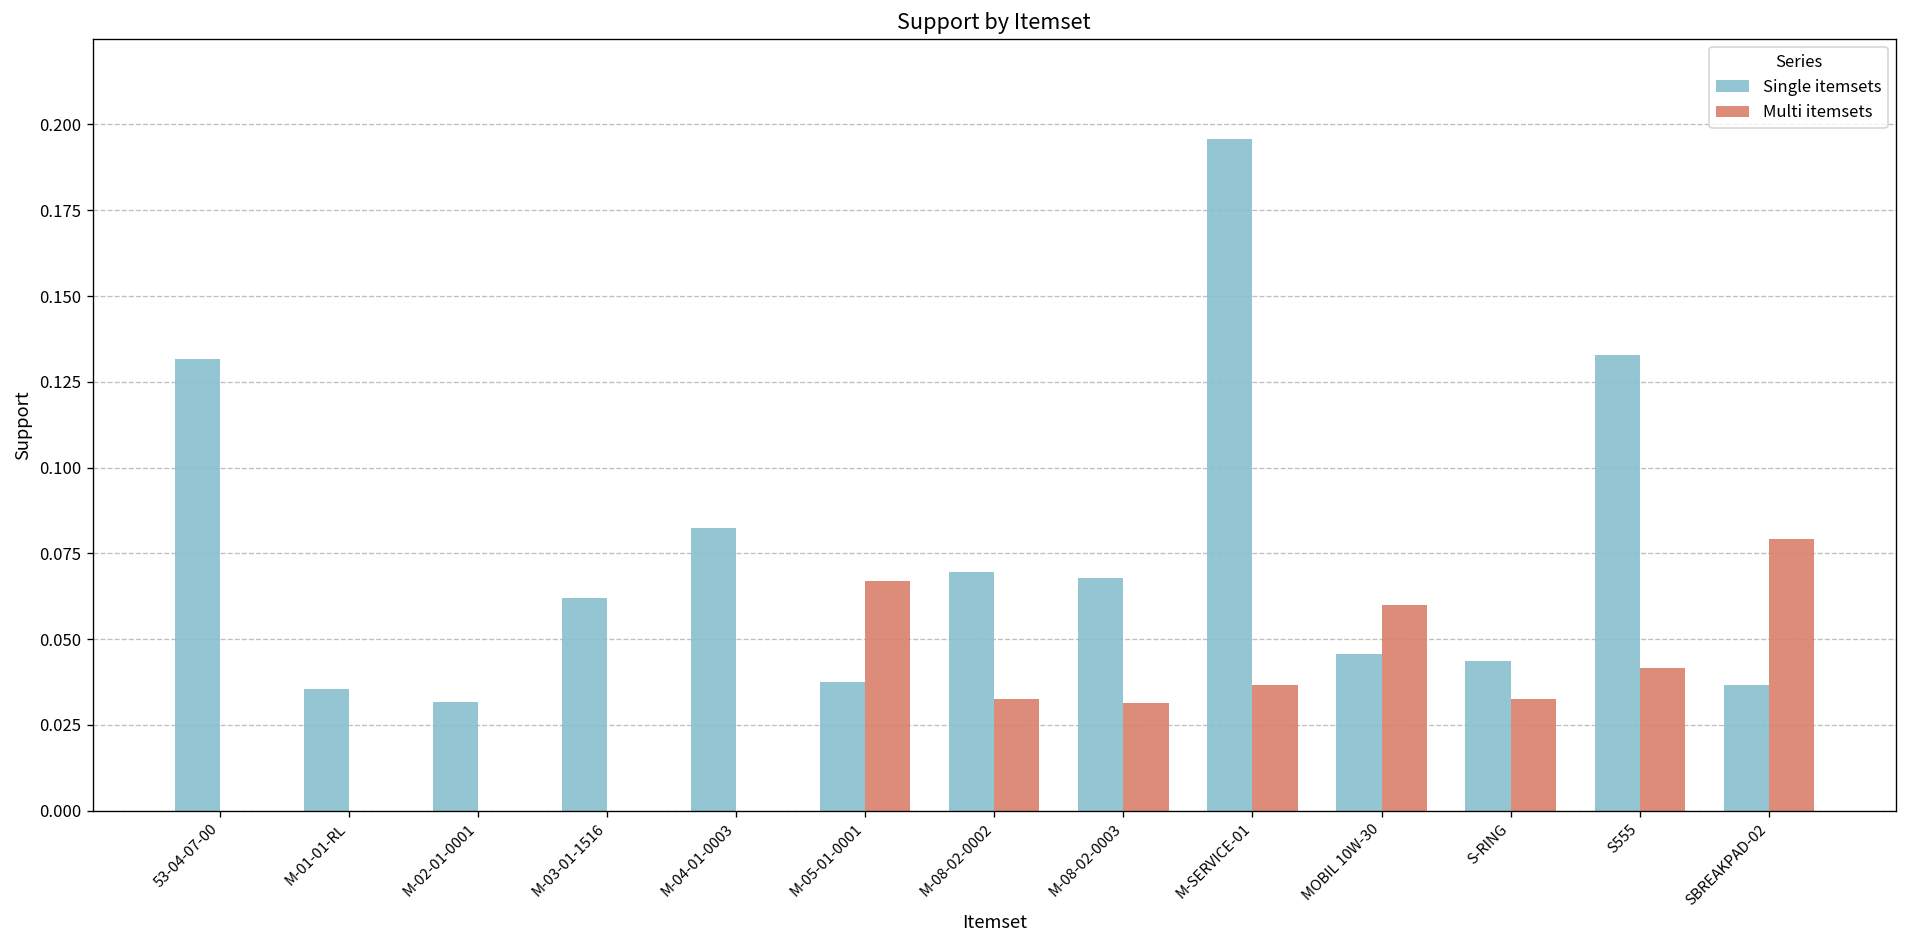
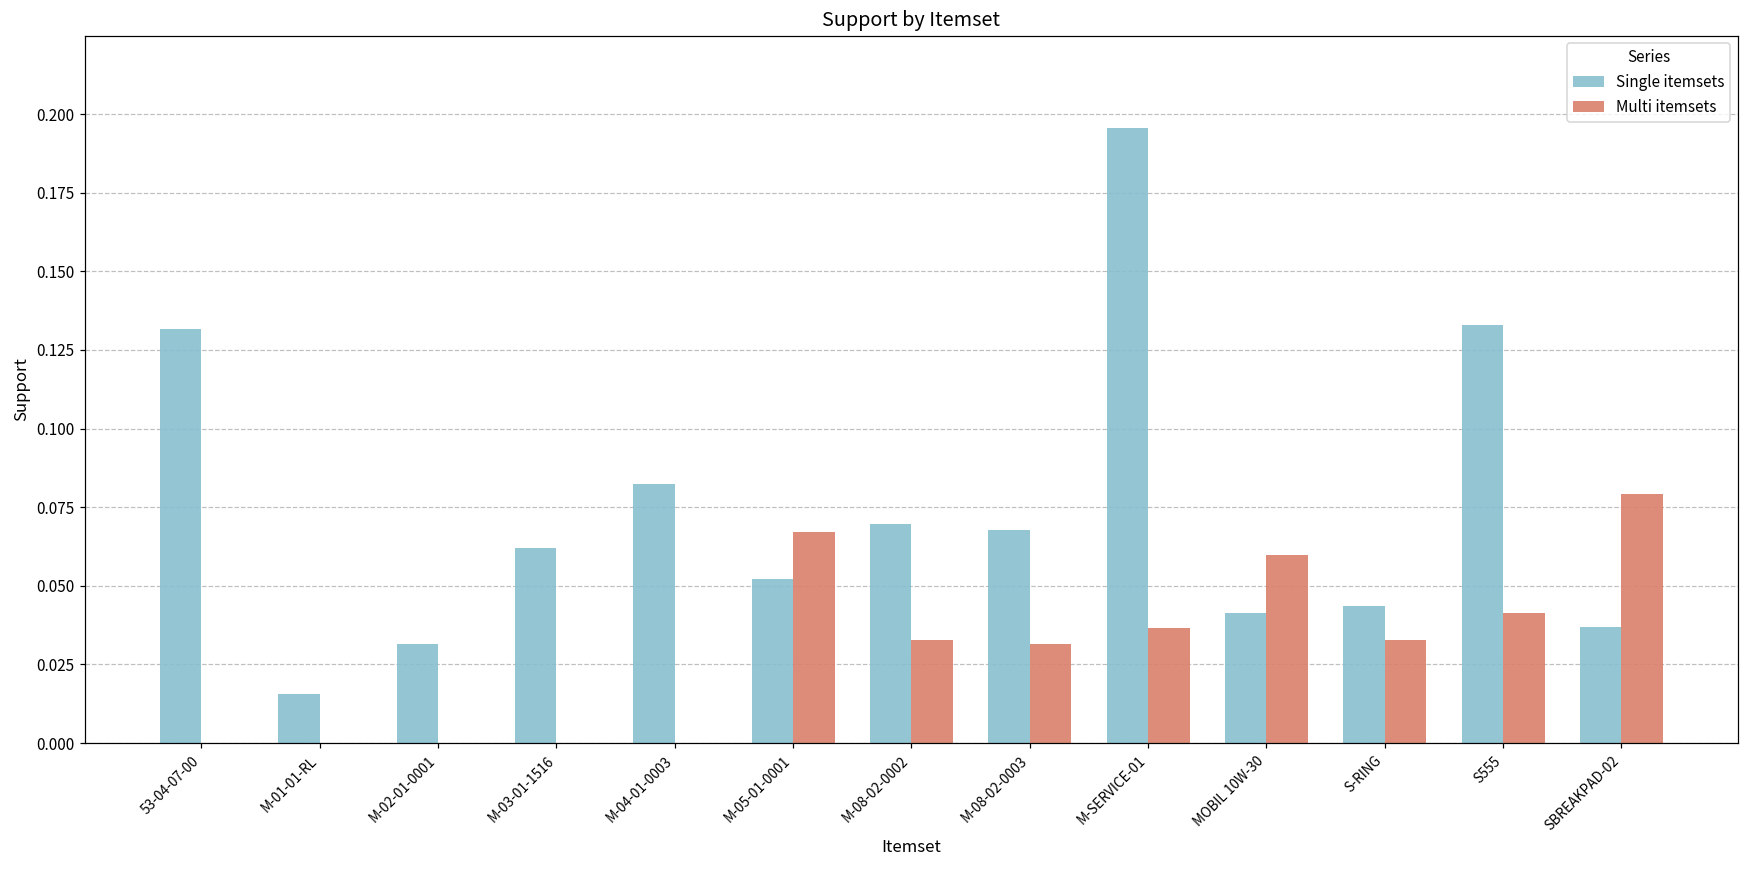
Single itemsets, M-01-01-RL: 0.035 -> 0.016
Single itemsets, M-05-01-0001: 0.038 -> 0.052
Single itemsets, MOBIL 10W-30: 0.046 -> 0.041
